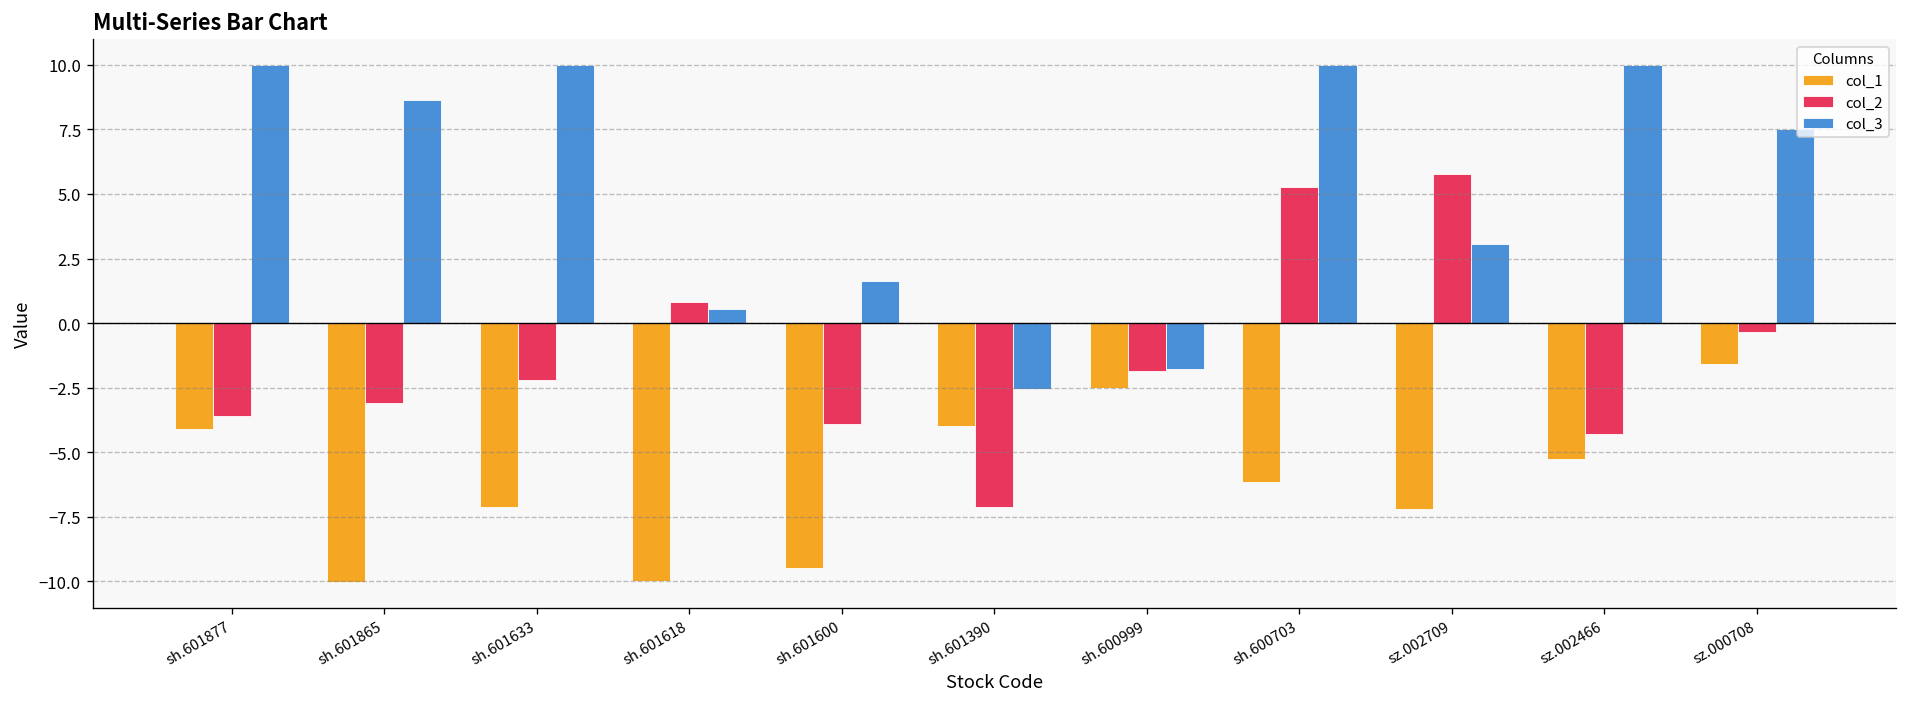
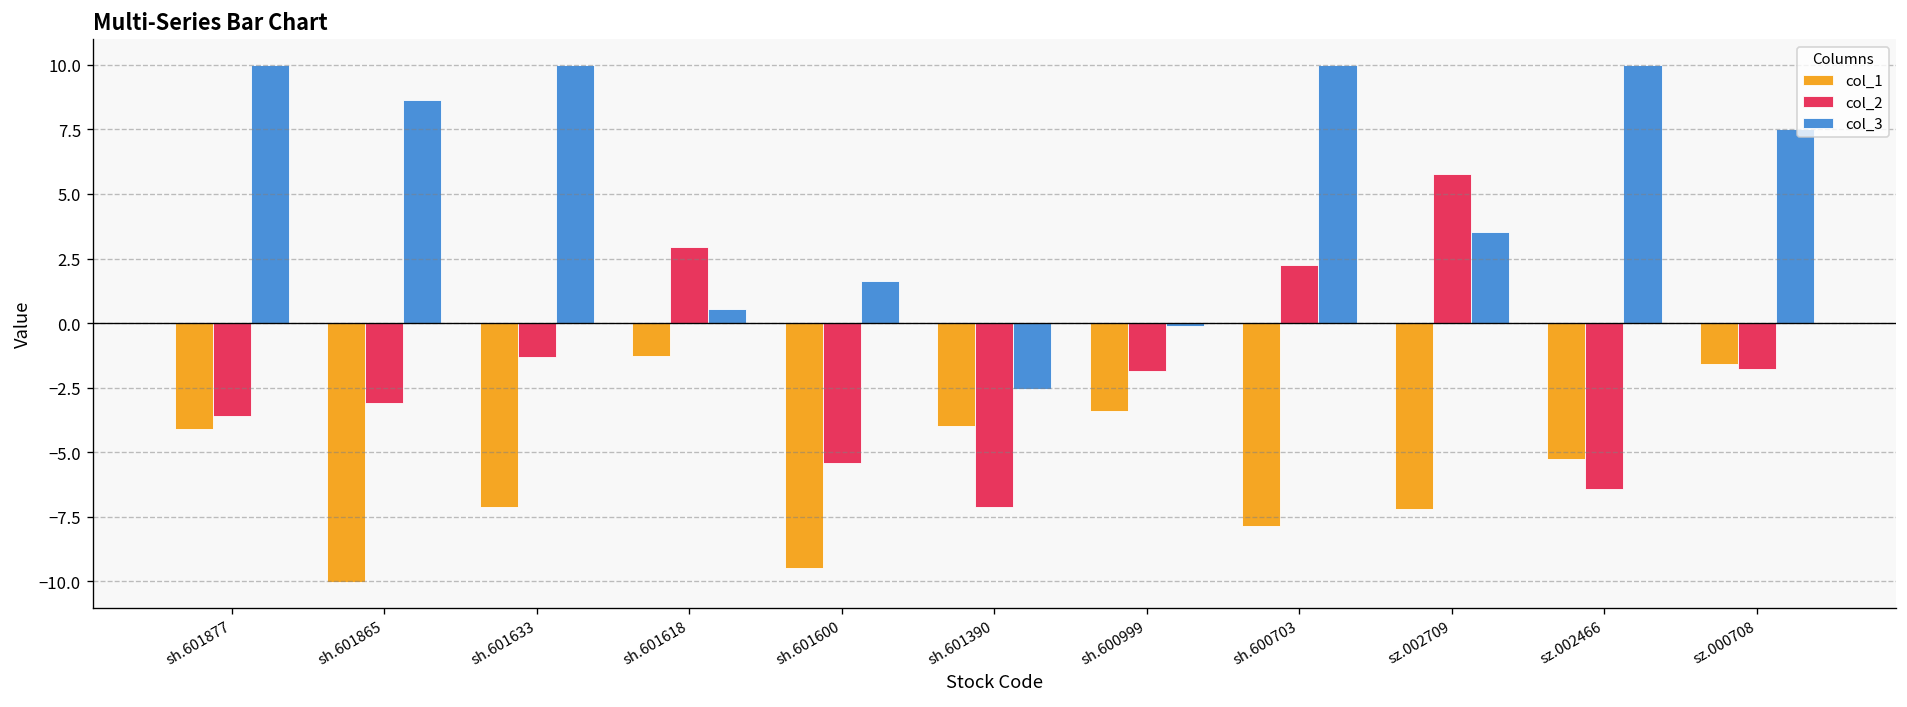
col_2, sh.601633: -2.2 -> -1.3
col_1, sh.601618: -10.0 -> -1.3
col_2, sh.601618: 0.8 -> 2.9
col_2, sh.601600: -3.9 -> -5.4
col_1, sh.600999: -2.5 -> -3.4
col_3, sh.600999: -1.8 -> -0.1
col_1, sh.600703: -6.2 -> -7.8
col_2, sh.600703: 5.3 -> 2.3
col_3, sz.002709: 3.1 -> 3.5
col_2, sz.002466: -4.3 -> -6.4
col_2, sz.000708: -0.4 -> -1.8
